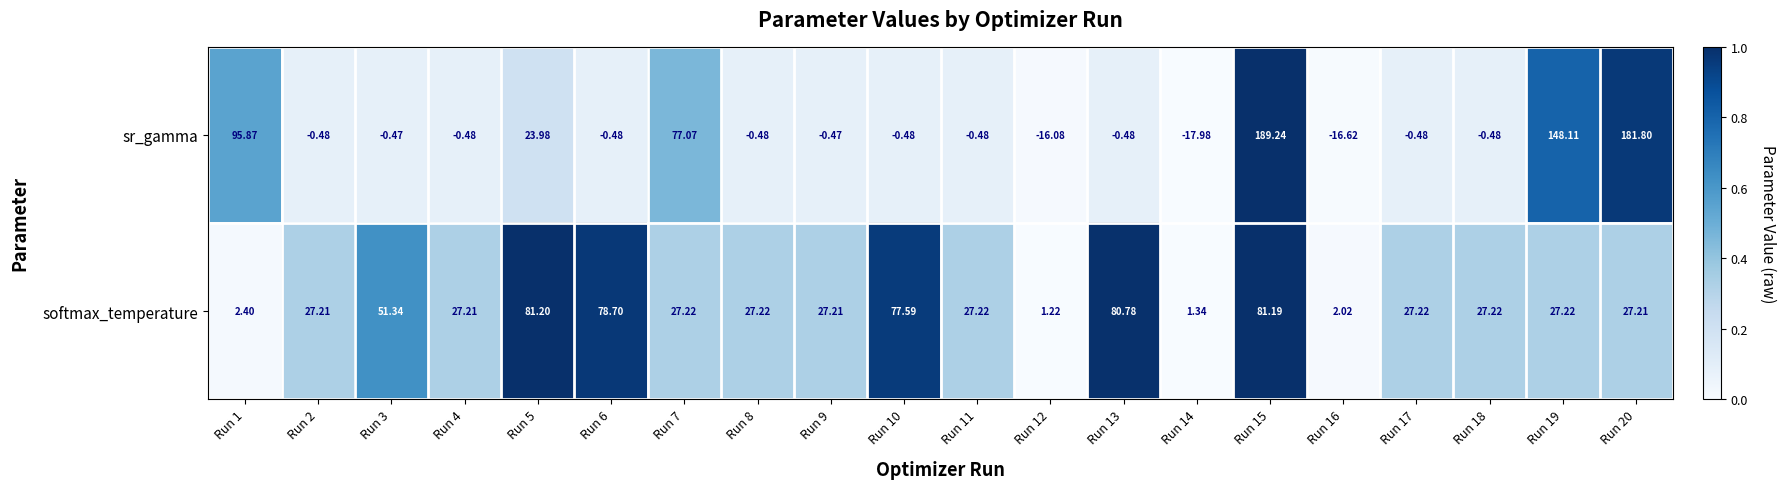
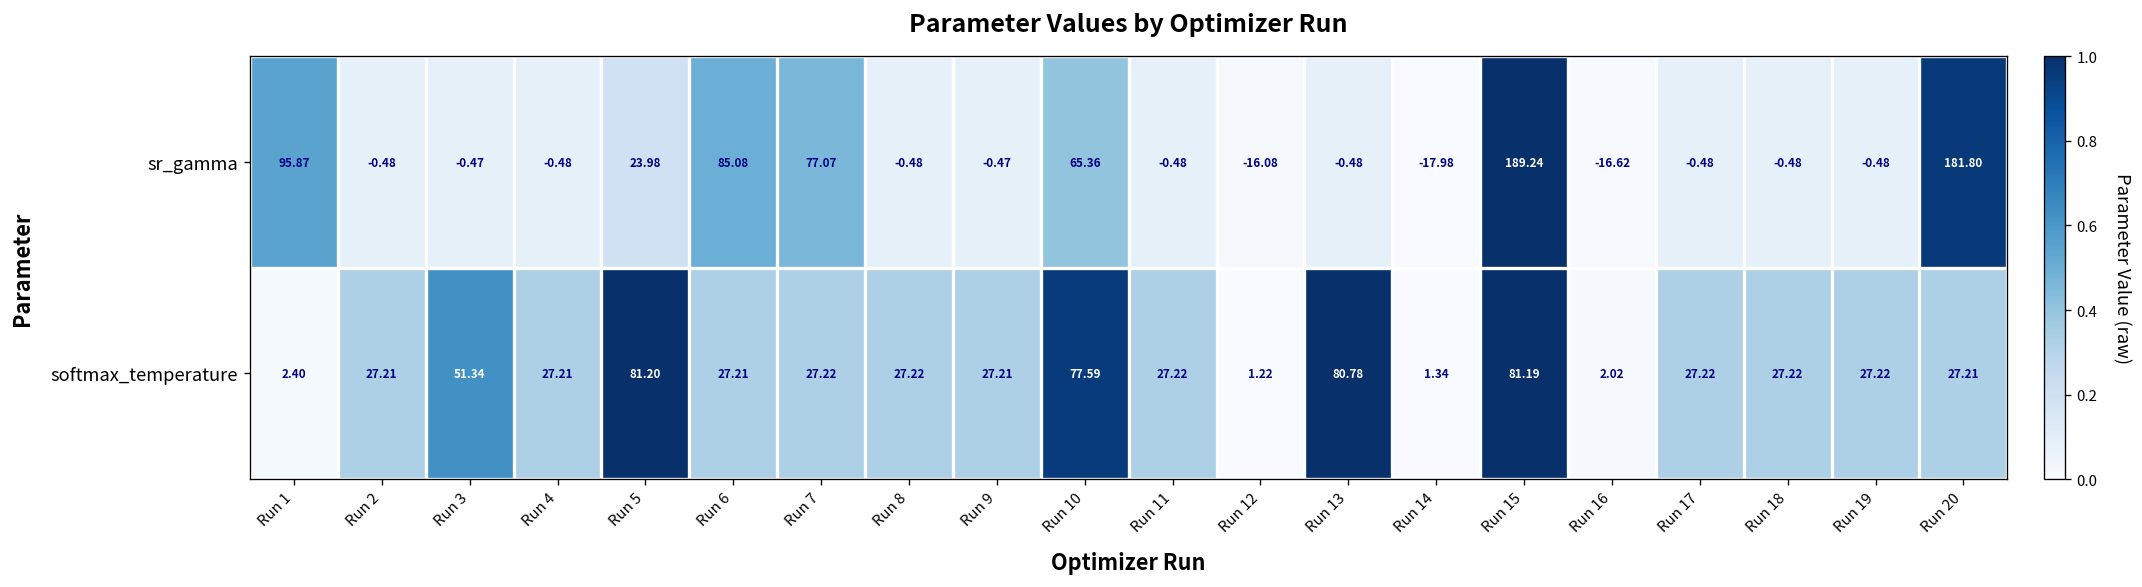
sr_gamma, Run 6: -0.48 -> 85.08
sr_gamma, Run 10: -0.48 -> 65.36
sr_gamma, Run 19: 148.11 -> -0.48
softmax_temperature, Run 6: 78.70 -> 27.21
